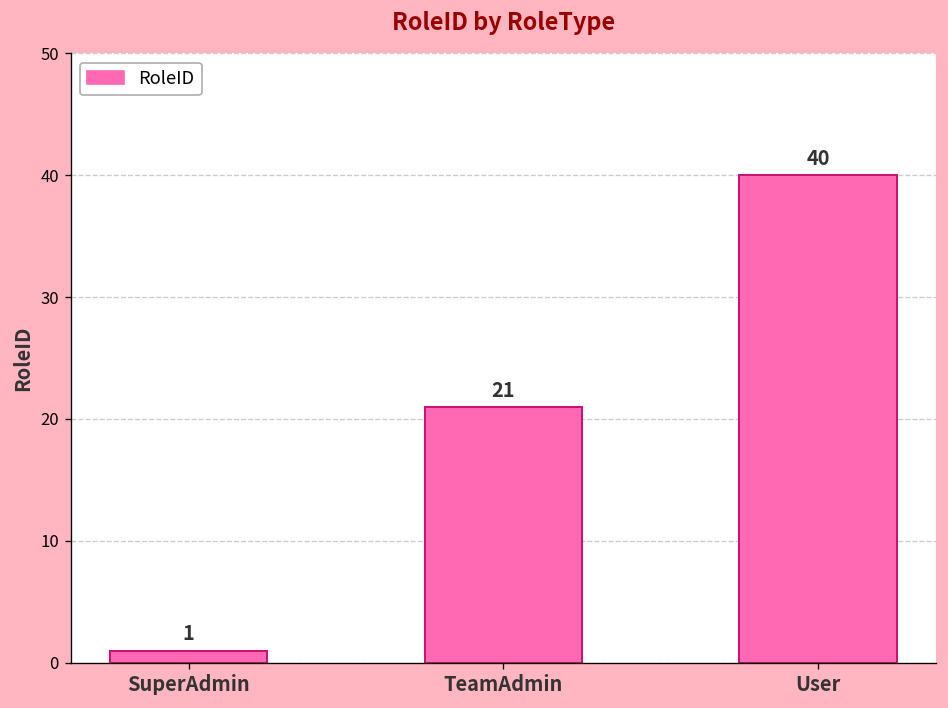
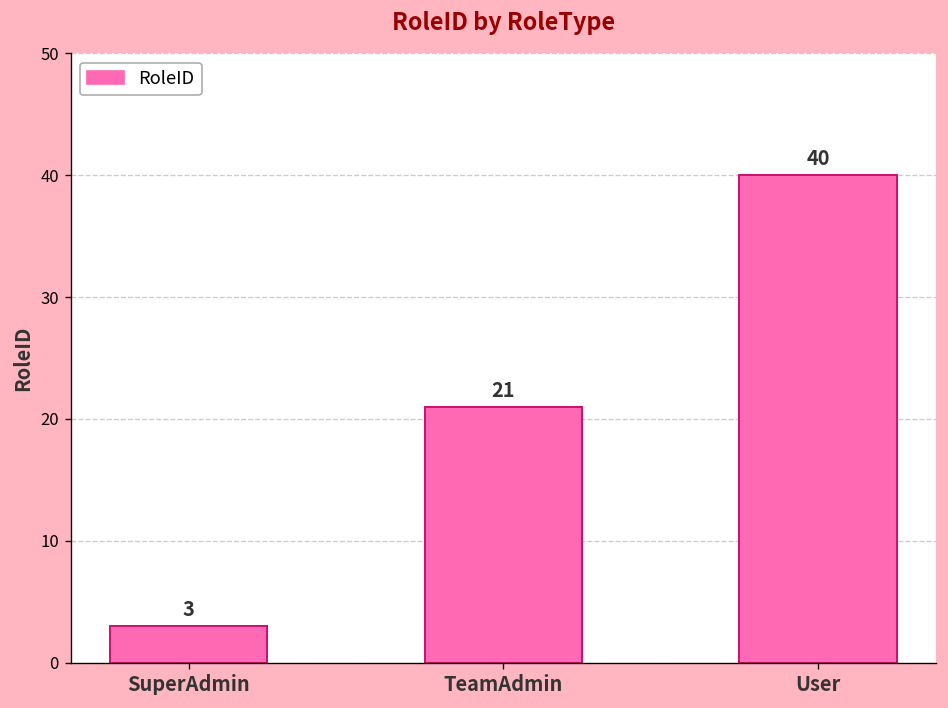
SuperAdmin: 1 -> 3
